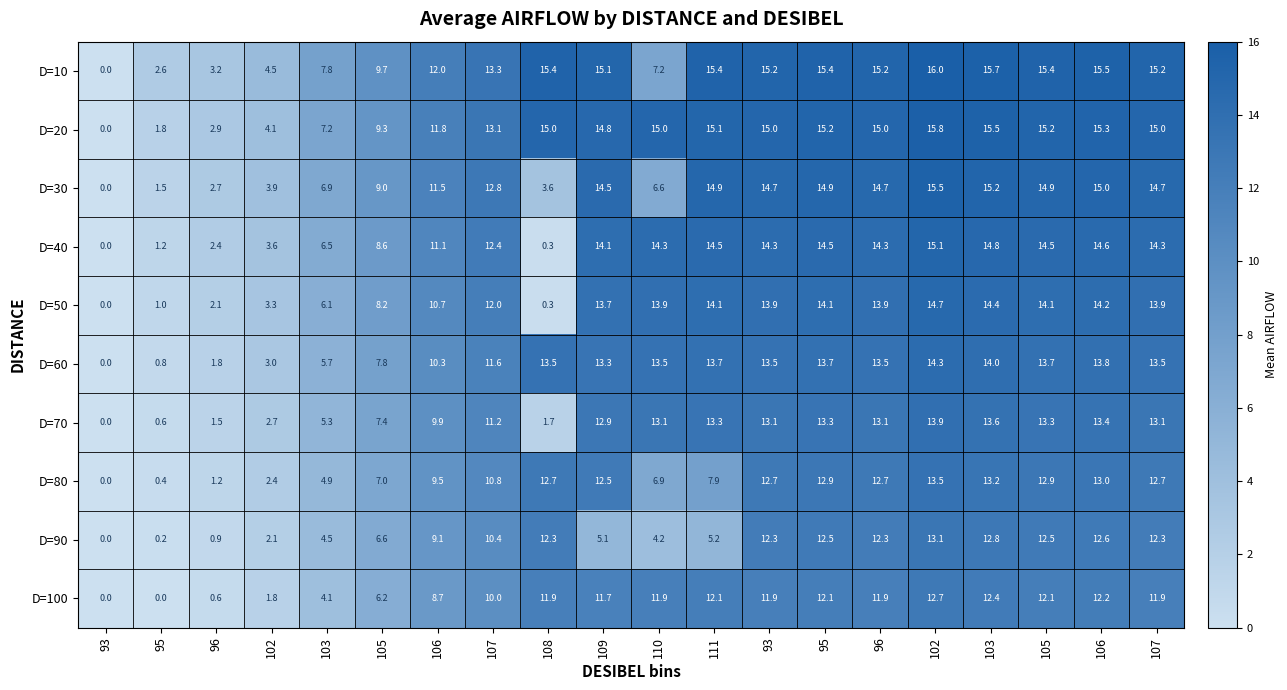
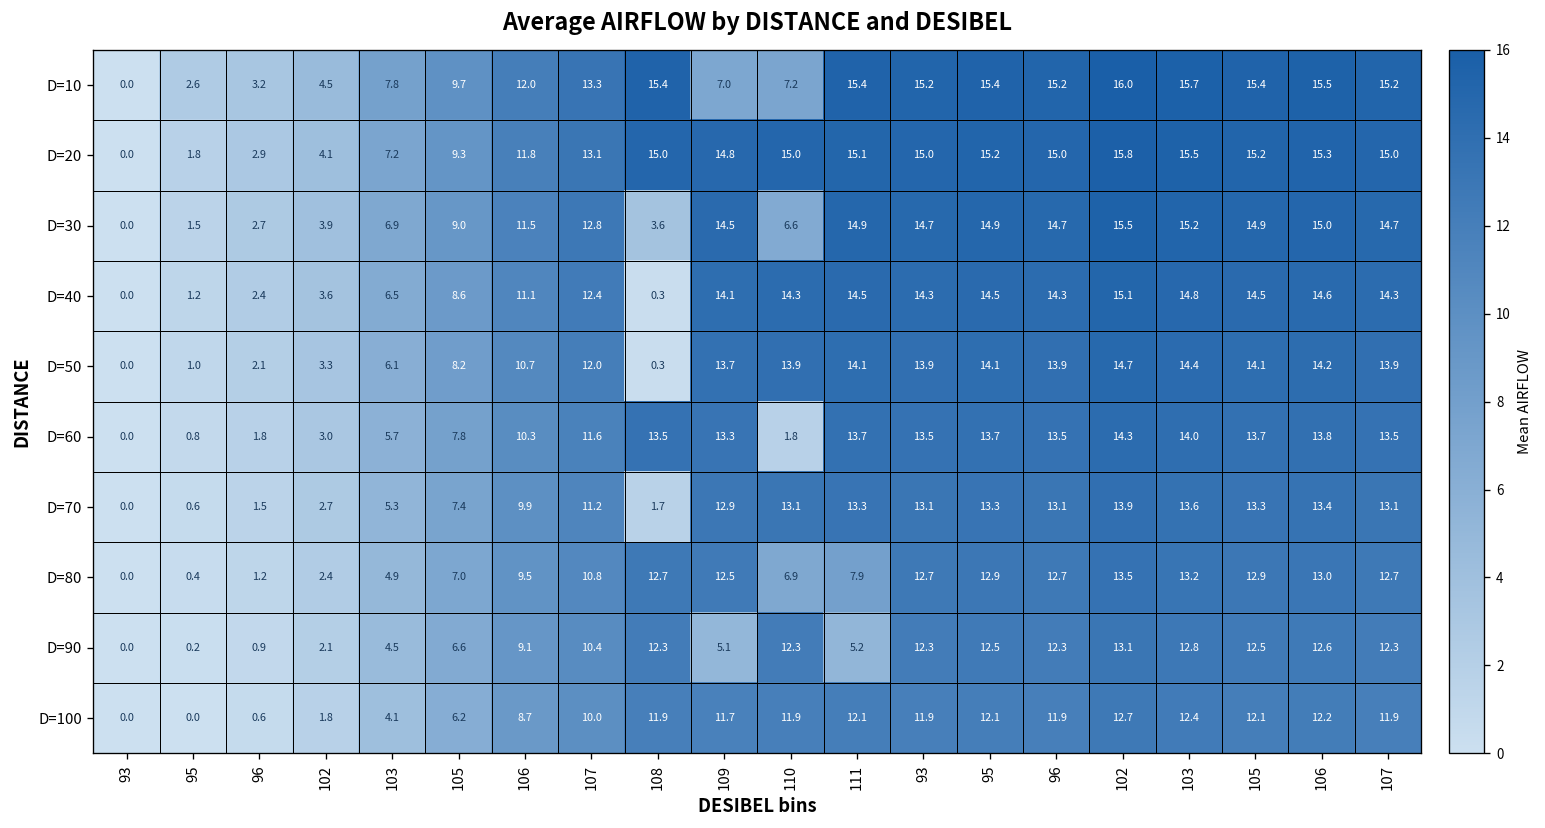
D=10, 109: 15.1 -> 7.0
D=60, 110: 13.5 -> 1.8
D=90, 110: 4.2 -> 12.3
